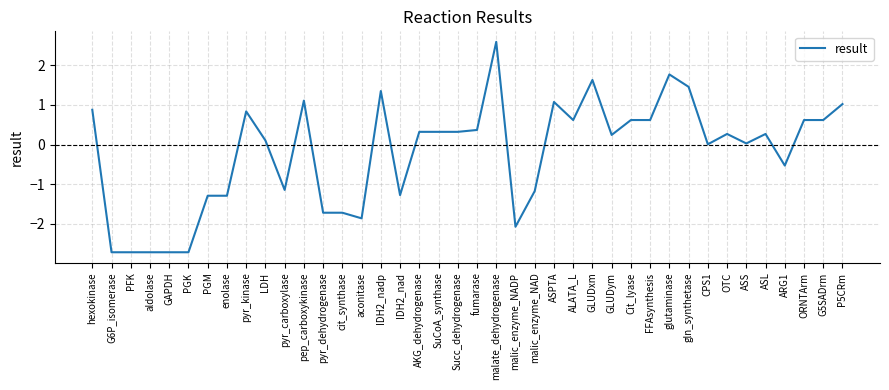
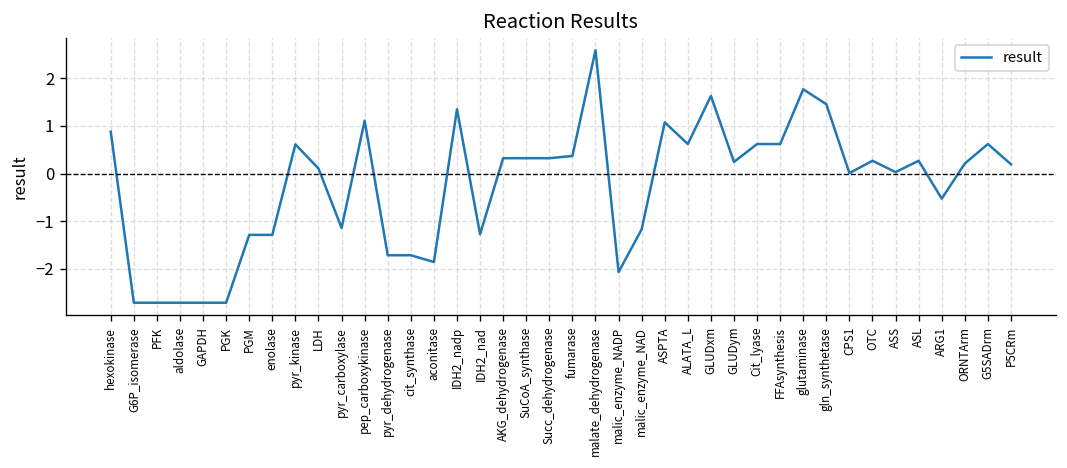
pyr_kinase: 0.8 -> 0.6
ORNTArm: 0.6 -> 0.2
P5CRm: 1.0 -> 0.2
